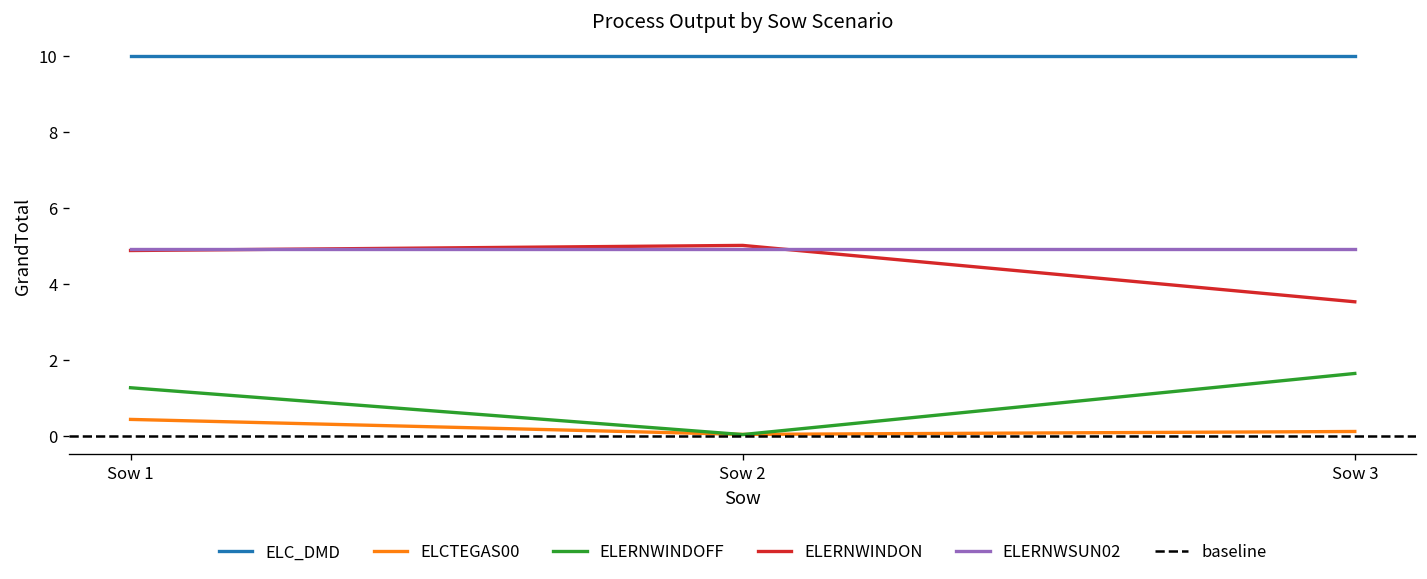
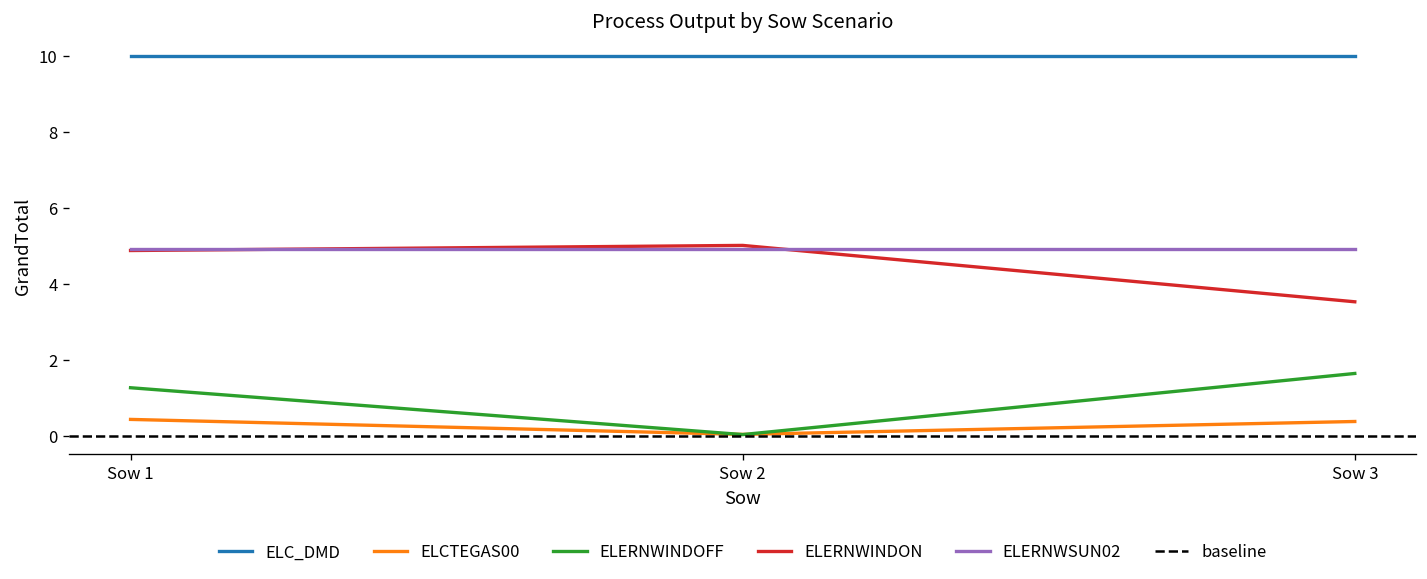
ELCTEGAS00, Sow 3: 0.1 -> 0.4
